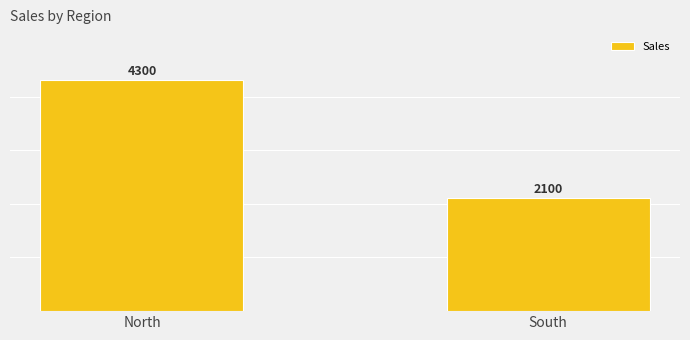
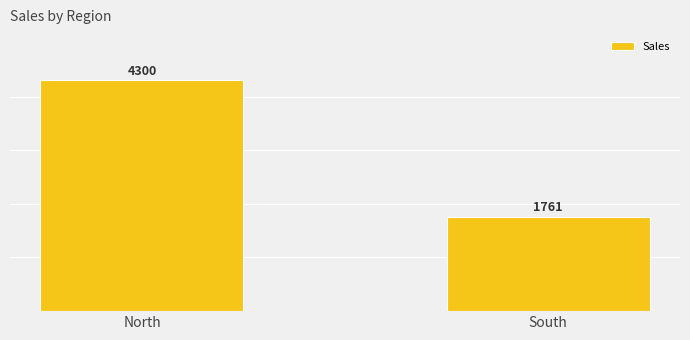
South: 2100 -> 1761
